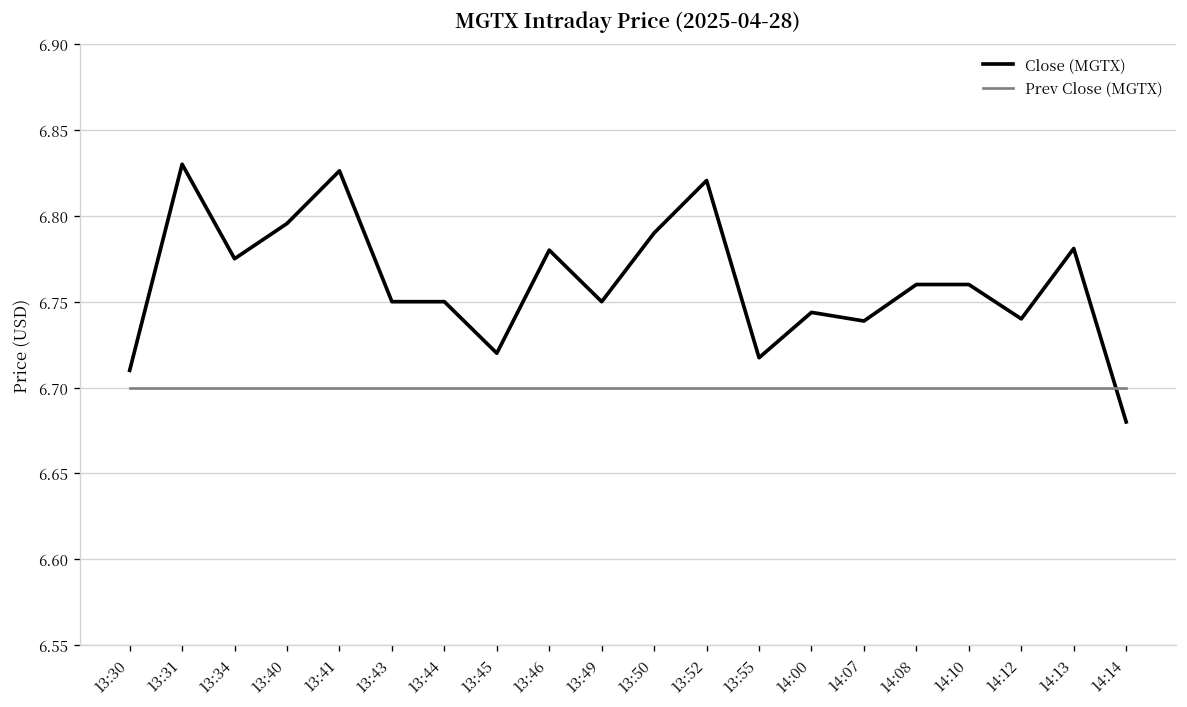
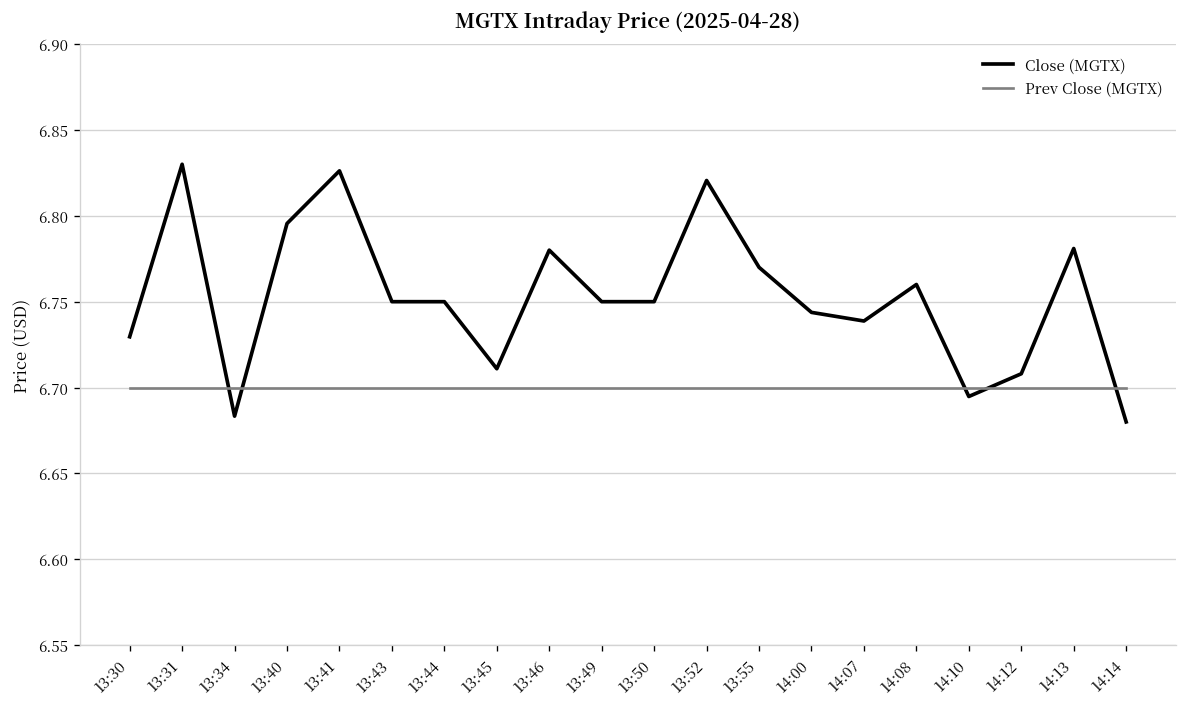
Close (MGTX), 13:30: 6.710 -> 6.730
Close (MGTX), 13:34: 6.775 -> 6.683
Close (MGTX), 13:45: 6.720 -> 6.711
Close (MGTX), 13:50: 6.79 -> 6.75
Close (MGTX), 13:55: 6.717 -> 6.770
Close (MGTX), 14:10: 6.760 -> 6.695
Close (MGTX), 14:12: 6.740 -> 6.708
